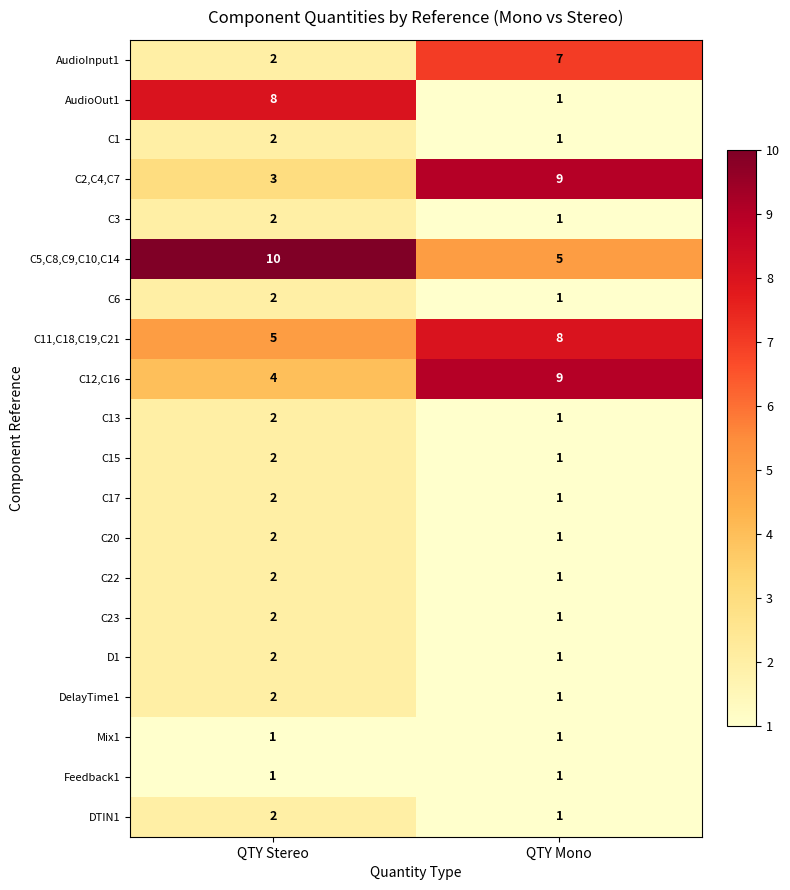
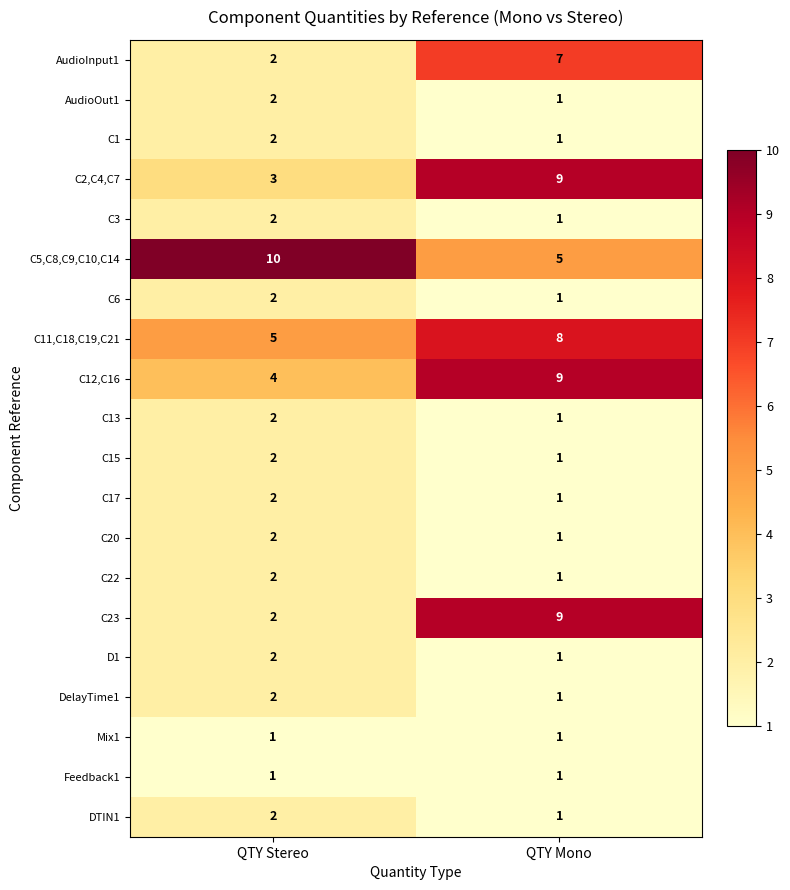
AudioOut1, QTY Stereo: 8 -> 2
C23, QTY Mono: 1 -> 9
